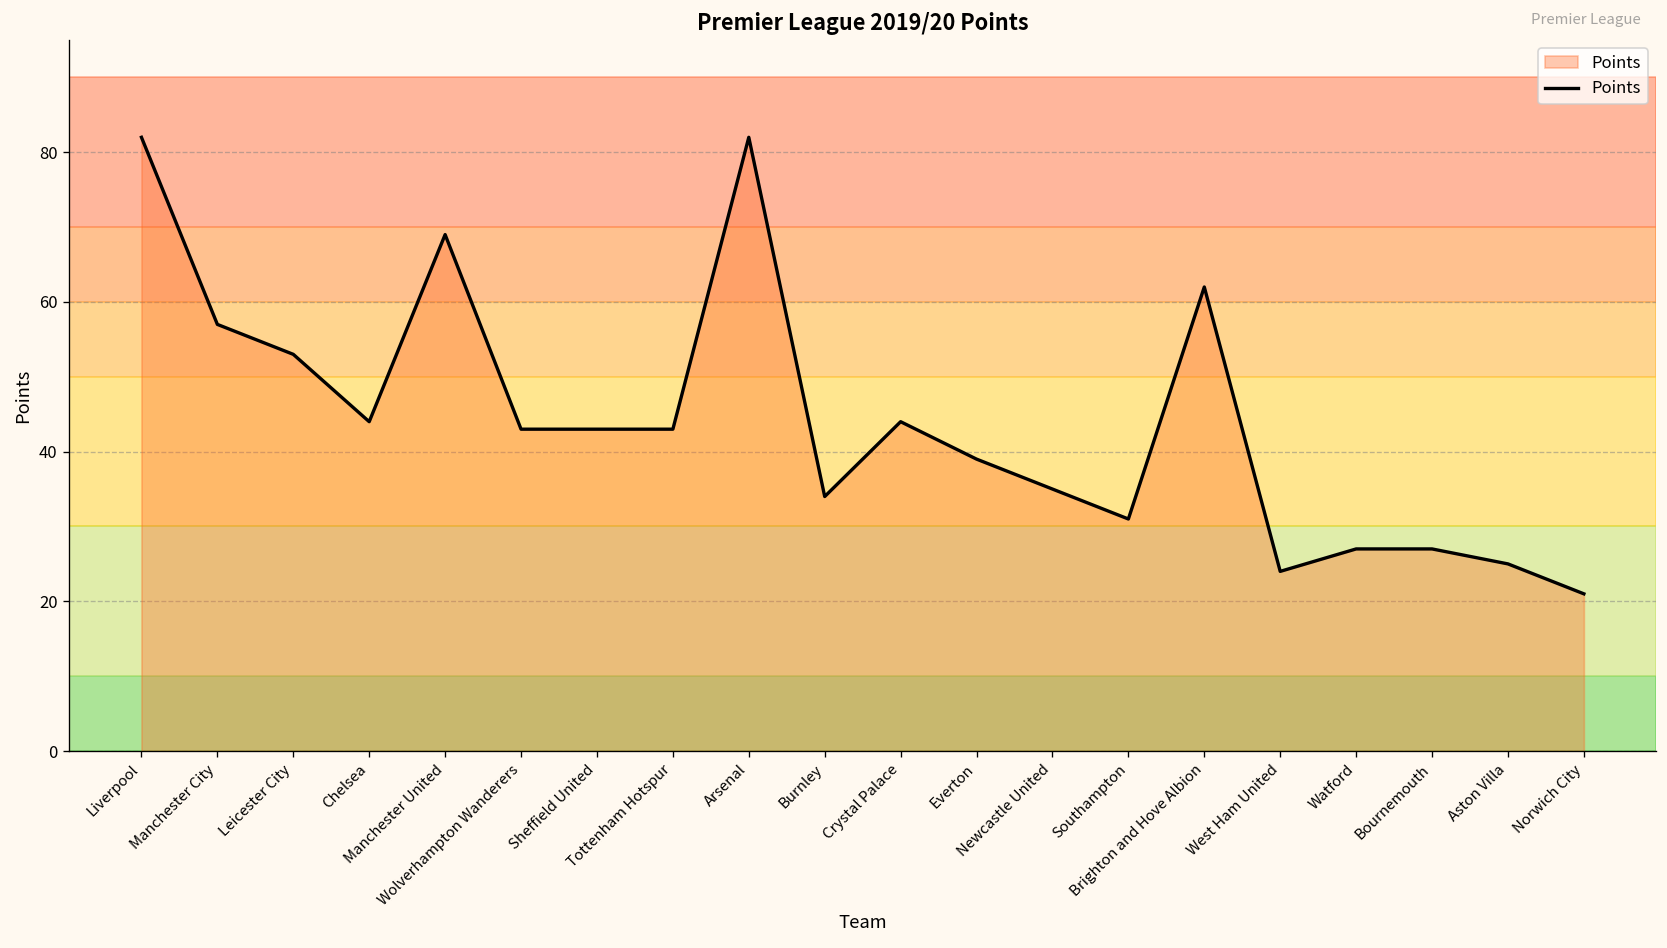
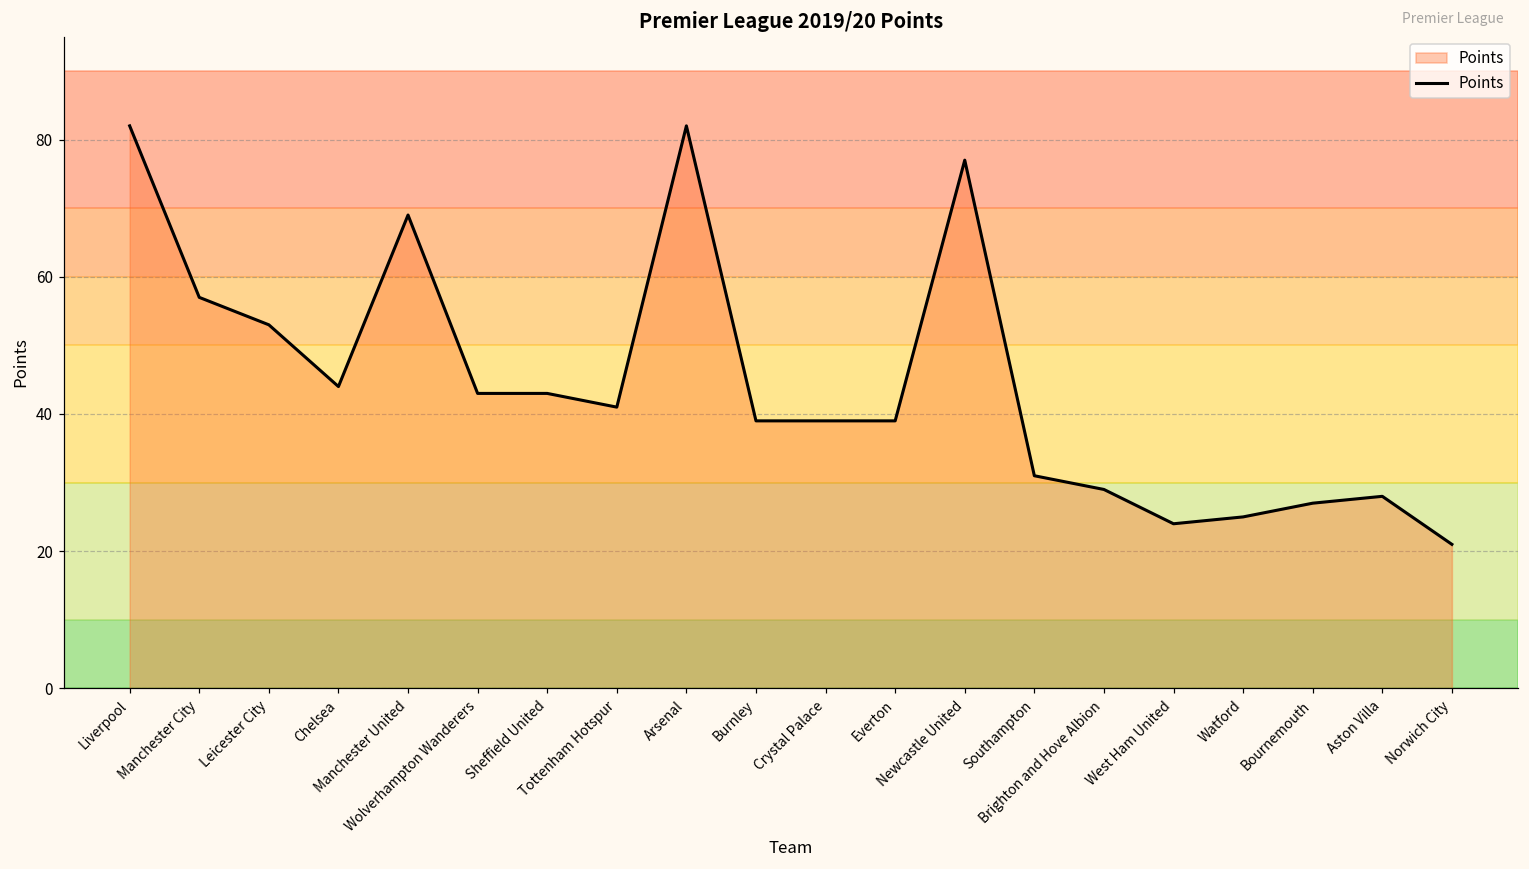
Tottenham Hotspur: 43 -> 41
Burnley: 34 -> 39
Crystal Palace: 44 -> 39
Newcastle United: 35 -> 77
Brighton and Hove Albion: 62 -> 29
Watford: 27 -> 25
Aston Villa: 25 -> 28
